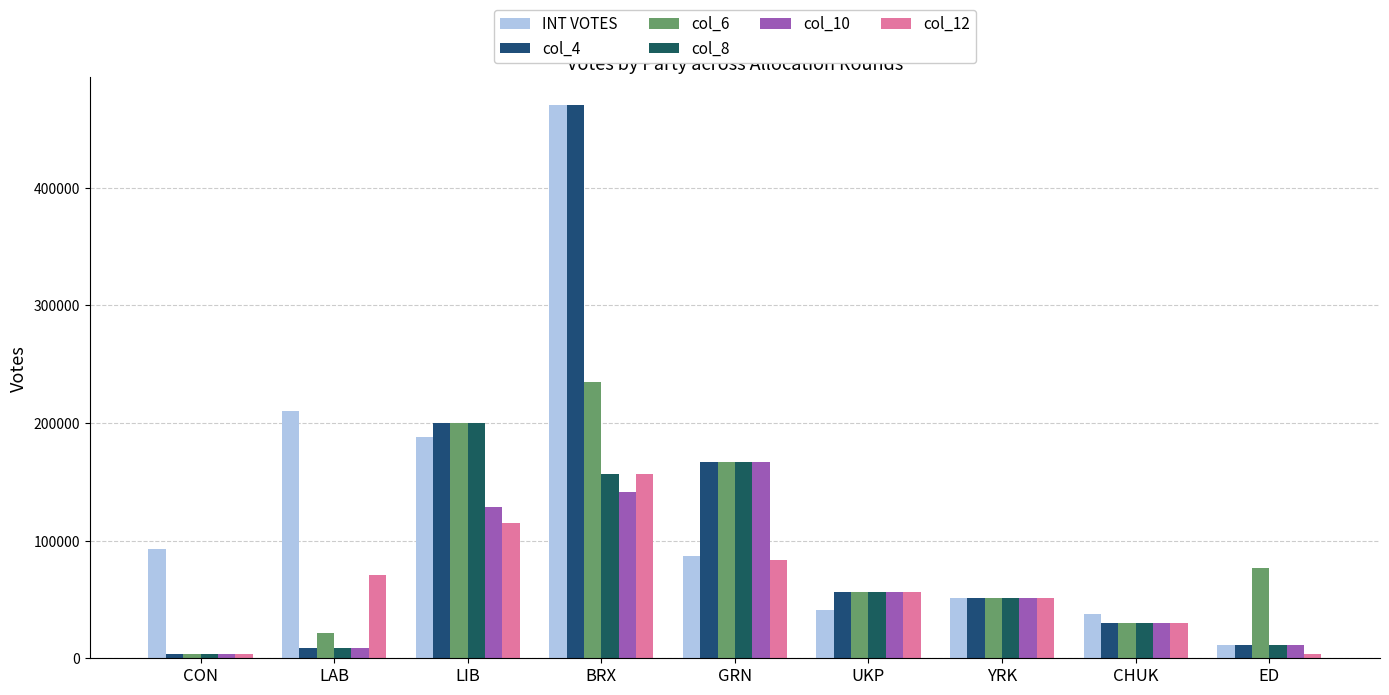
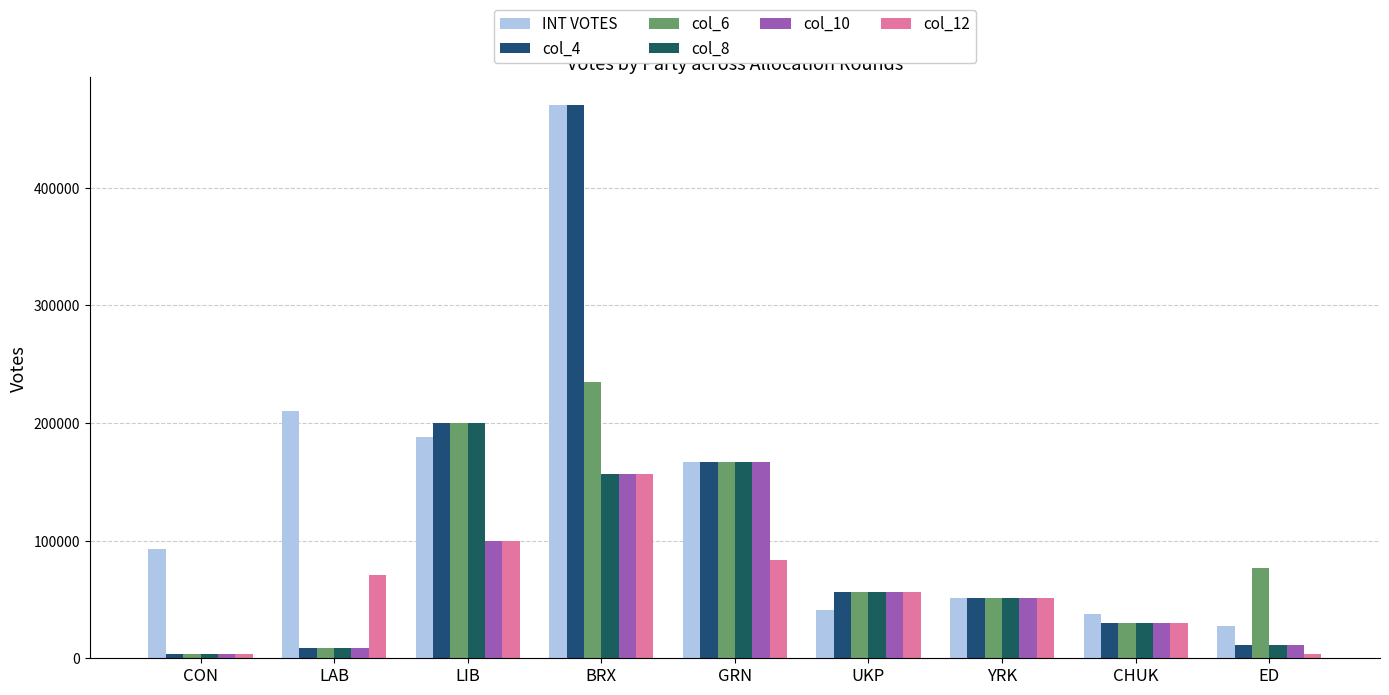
col_6, LAB: 22000 -> 8000
col_10, LIB: 128000 -> 100000
col_12, LIB: 115000 -> 100000
col_10, BRX: 142000 -> 157000
INT VOTES, GRN: 87000 -> 167000
INT VOTES, ED: 11000 -> 27000
